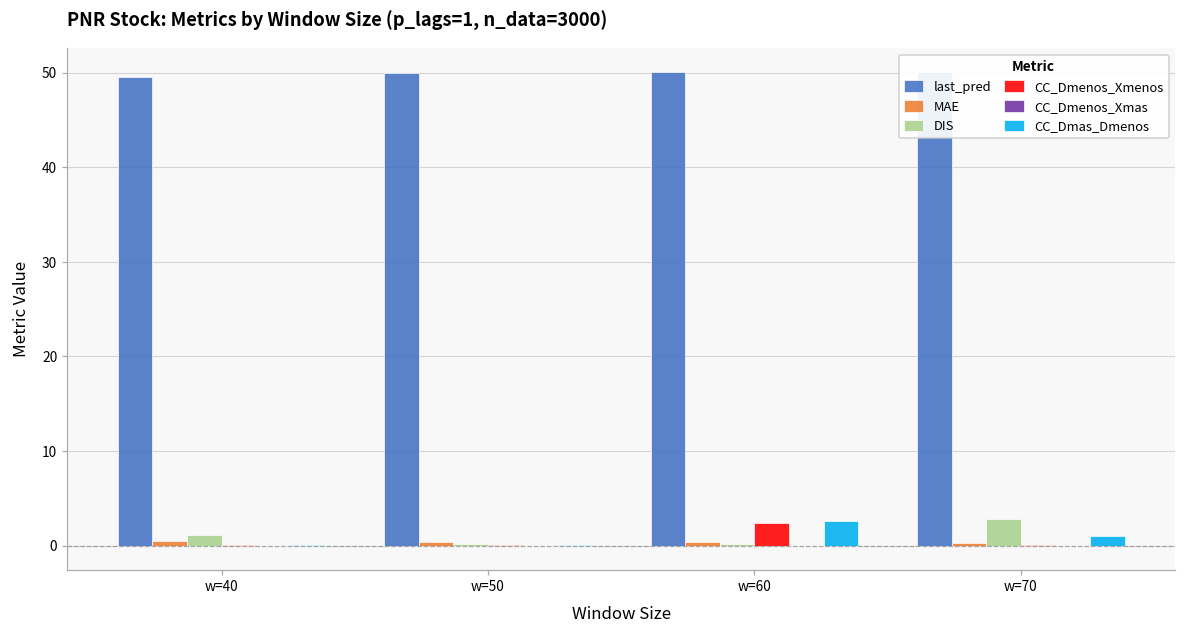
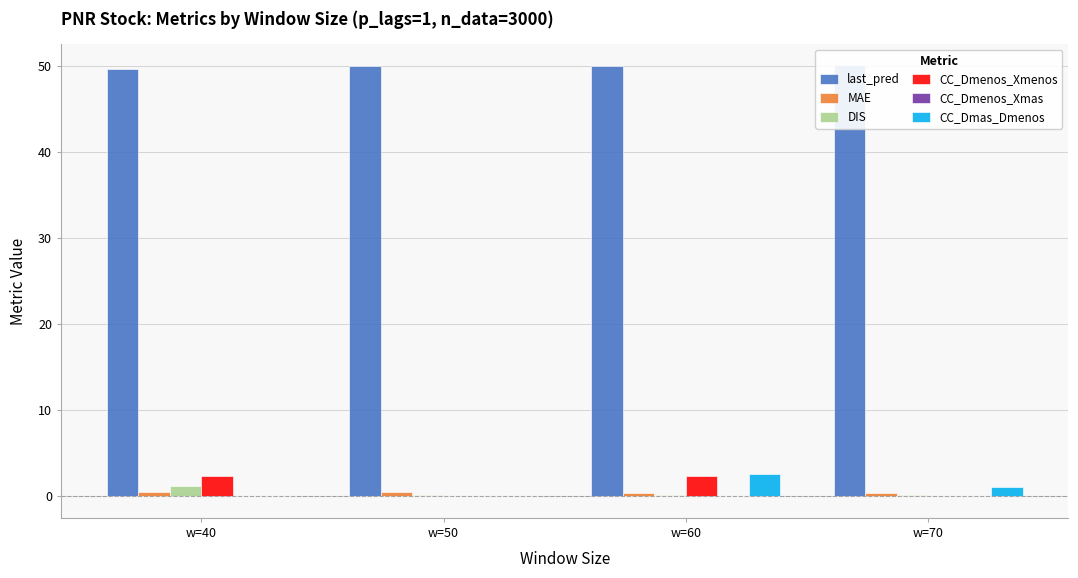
CC_Dmenos_Xmenos, w=40: 0 -> 2
DIS, w=70: 3 -> 0
